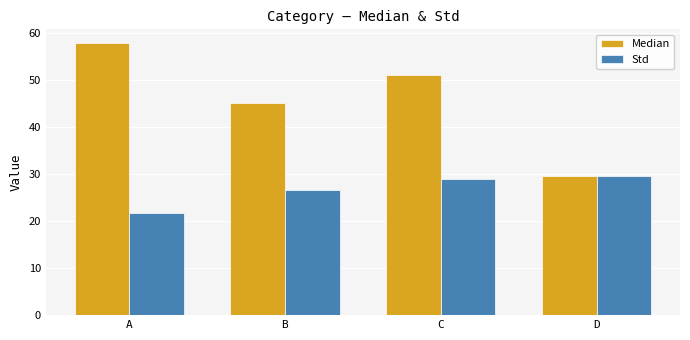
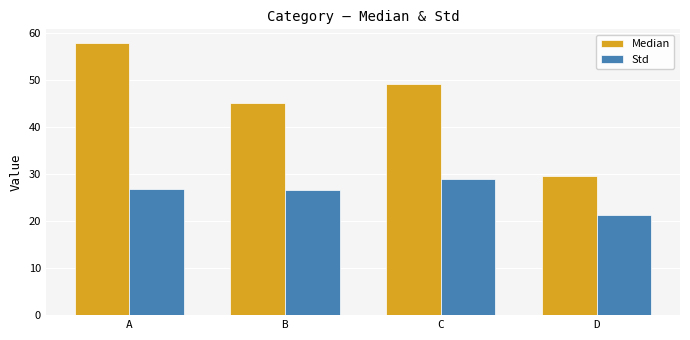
Std, A: 22 -> 27
Median, C: 51 -> 49
Std, D: 30 -> 21
